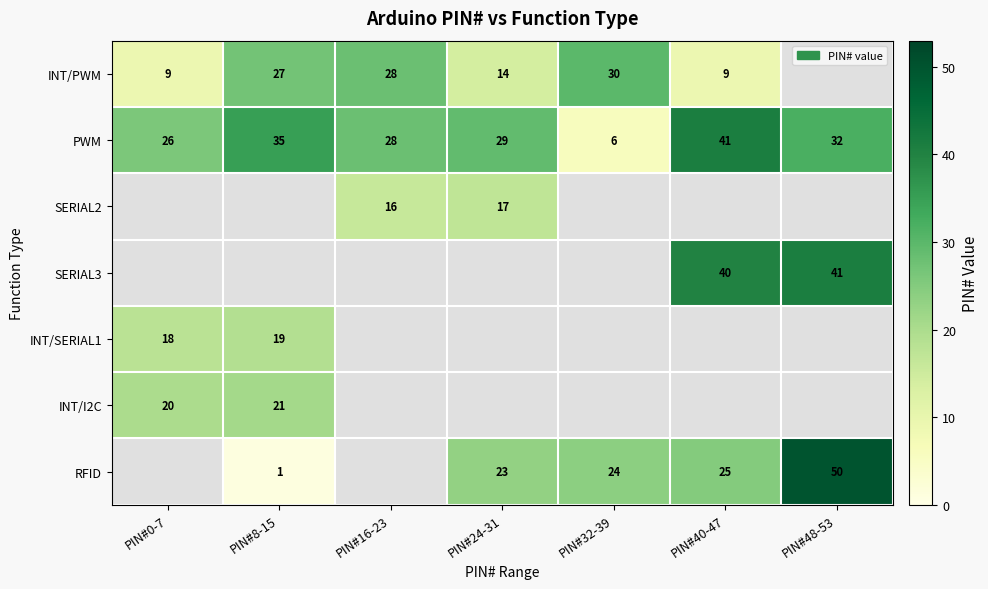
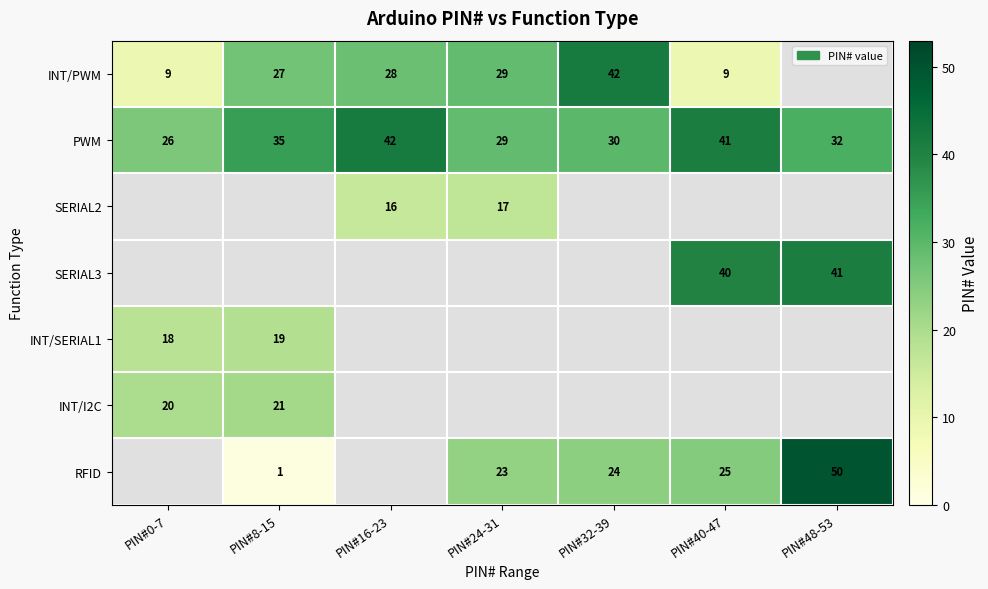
INT/PWM, PIN#24-31: 14 -> 29
INT/PWM, PIN#32-39: 30 -> 42
PWM, PIN#16-23: 28 -> 42
PWM, PIN#32-39: 6 -> 30
